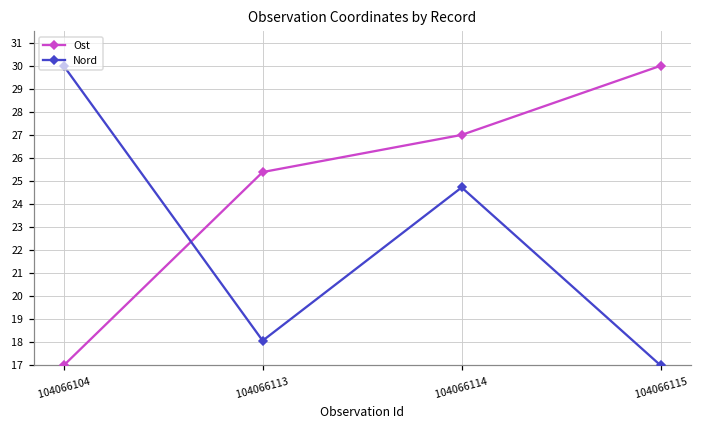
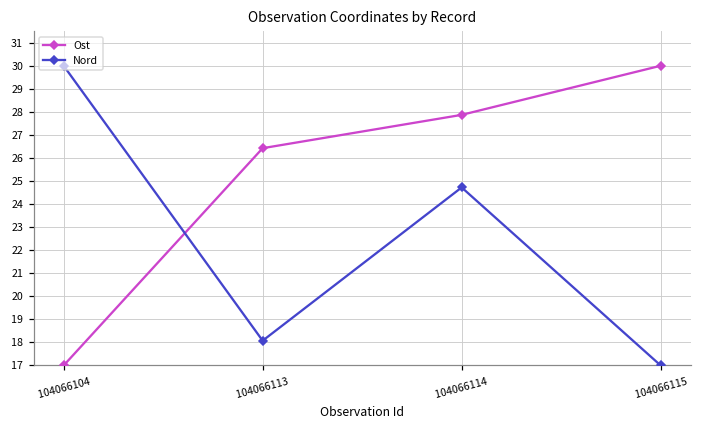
Ost, 104066113: 25.4 -> 26.4
Ost, 104066114: 27.0 -> 27.9
